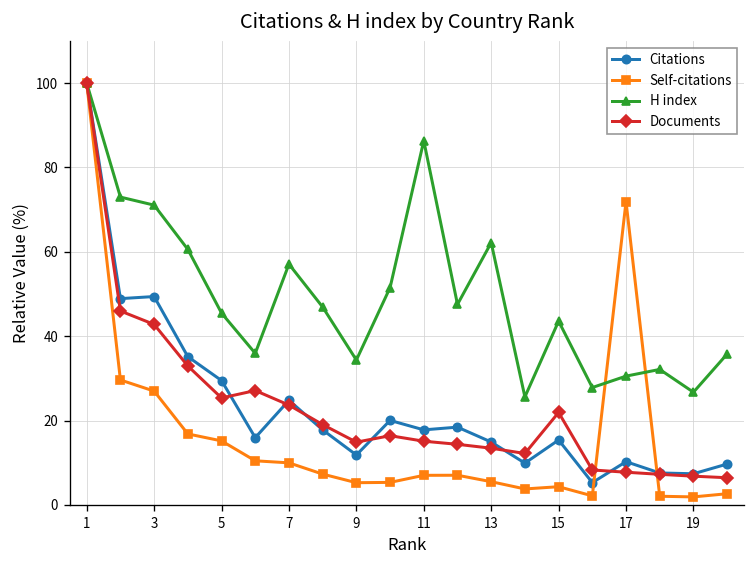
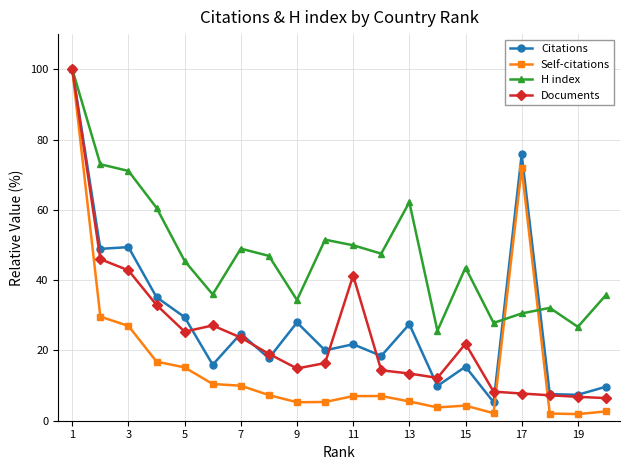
H index, 7: 57 -> 49
Citations, 9: 12 -> 28
Citations, 11: 18 -> 22
H index, 11: 86 -> 50
Documents, 11: 15 -> 41
Citations, 13: 15 -> 27
Citations, 17: 10 -> 76
